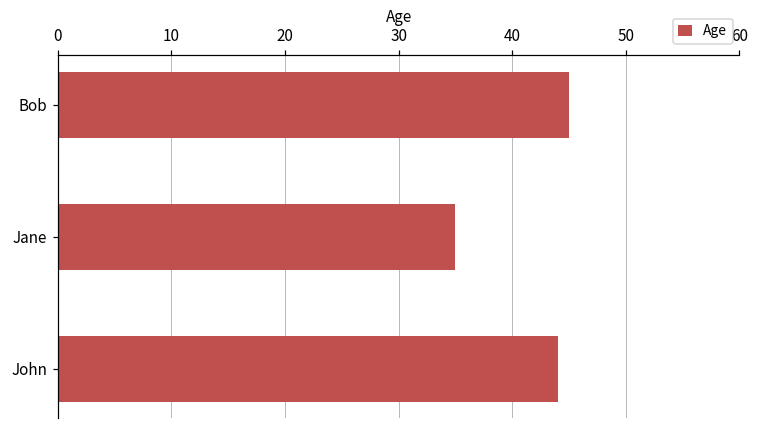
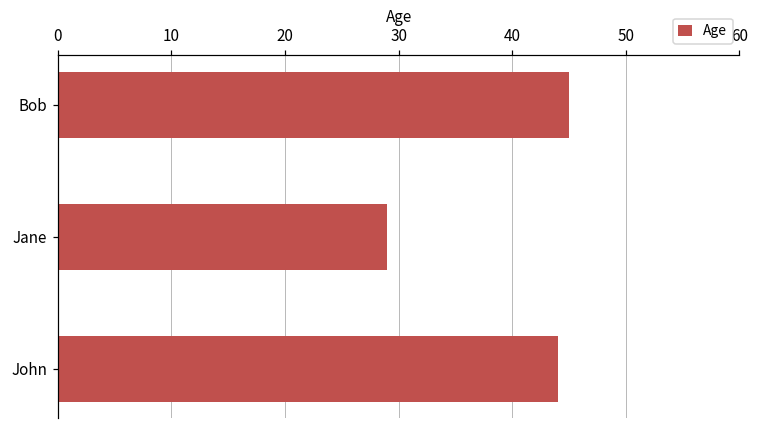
Jane: 35 -> 29
